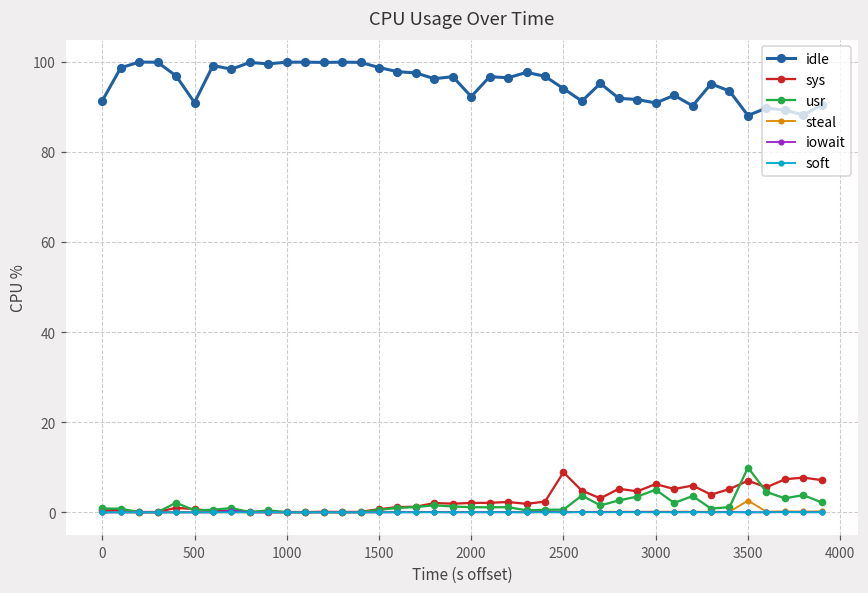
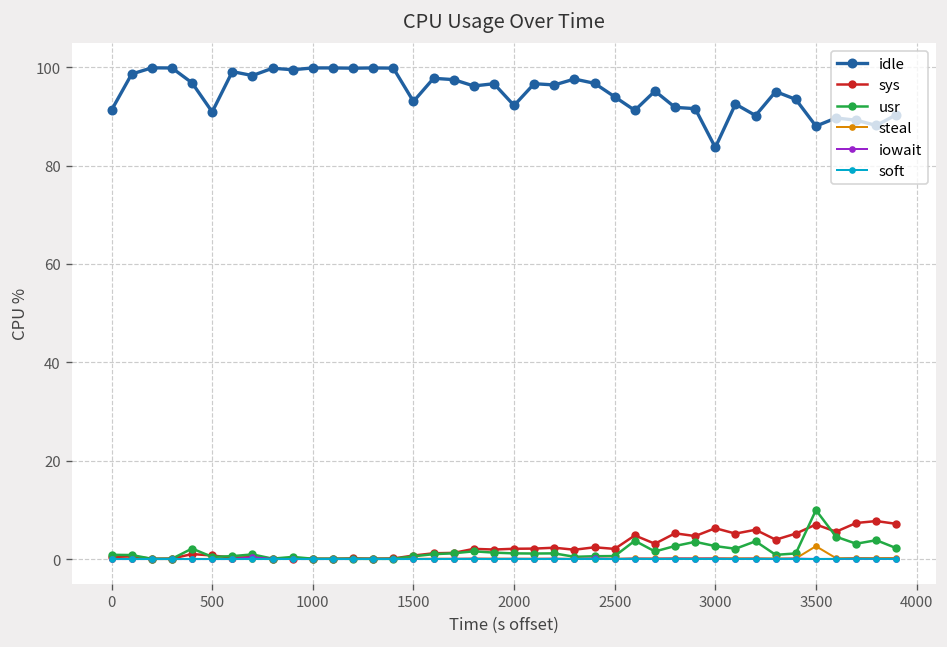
idle, 1500: 99 -> 93
sys, 2500: 9 -> 2
idle, 3000: 91 -> 84
usr, 3000: 5 -> 3
